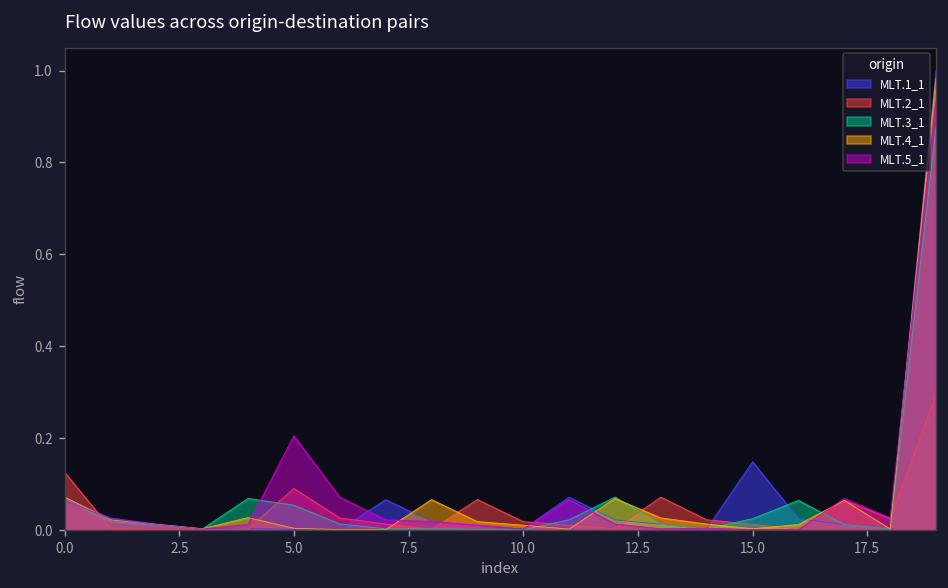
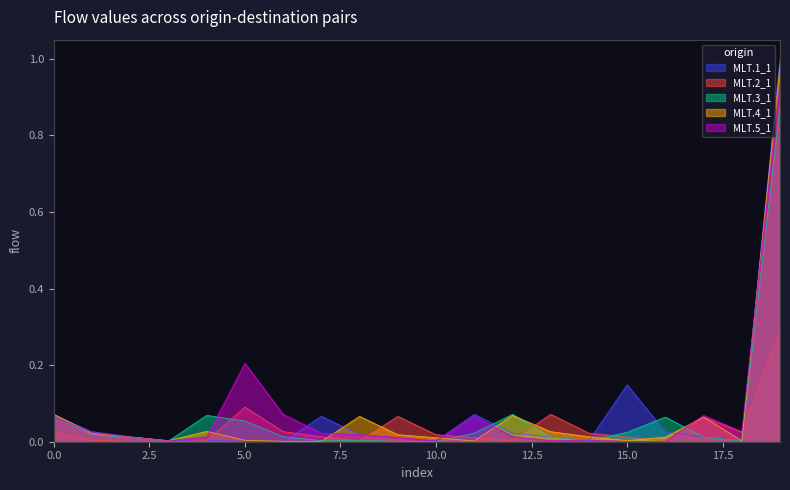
MLT.2_1, 0.0: 0.13 -> 0.03
